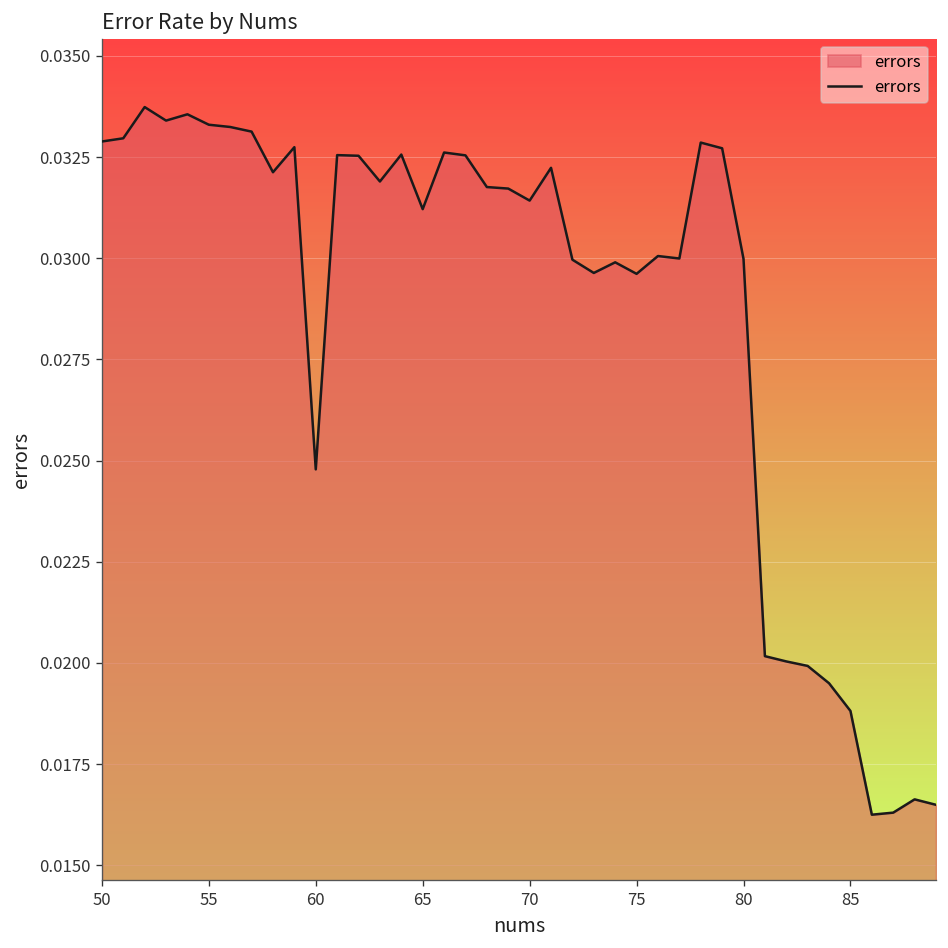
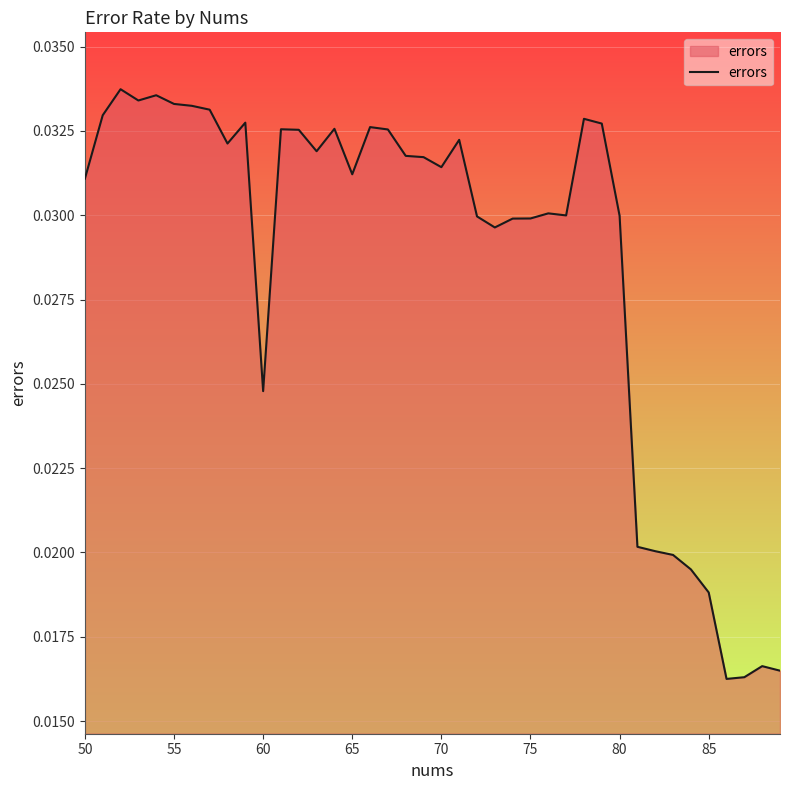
50: 0.0329 -> 0.0311
75: 0.0296 -> 0.0299
